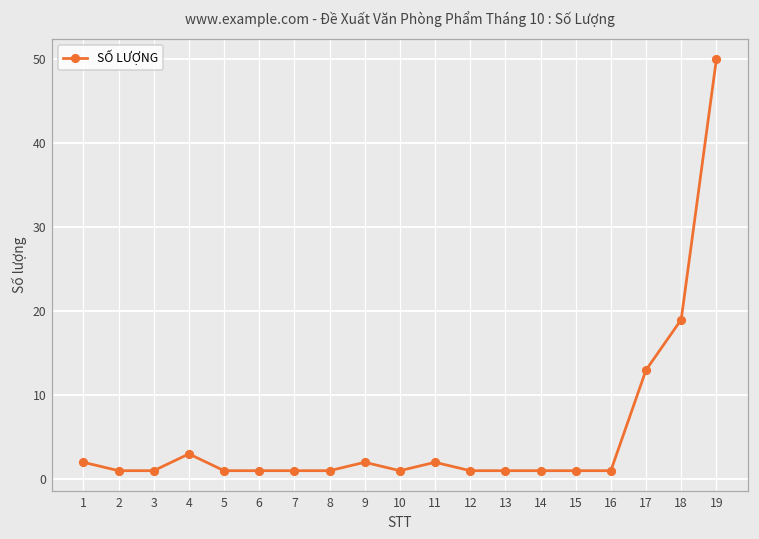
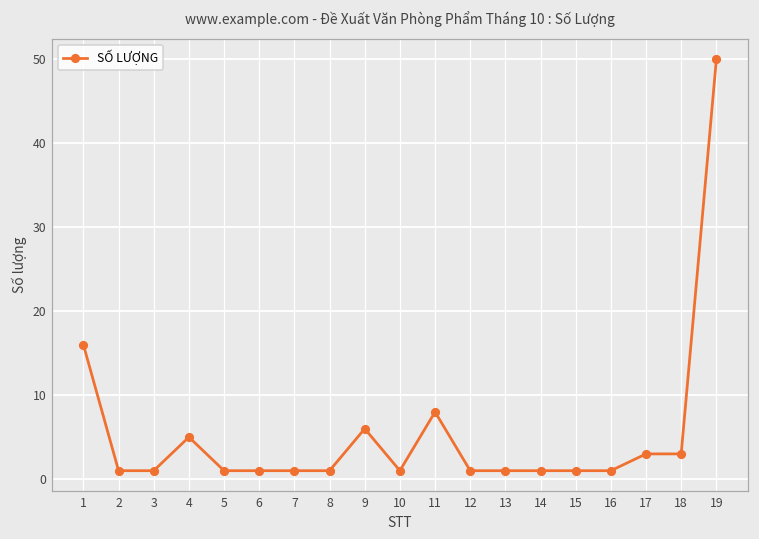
1: 2 -> 16
4: 3 -> 5
9: 2 -> 6
11: 2 -> 8
17: 13 -> 3
18: 19 -> 3
